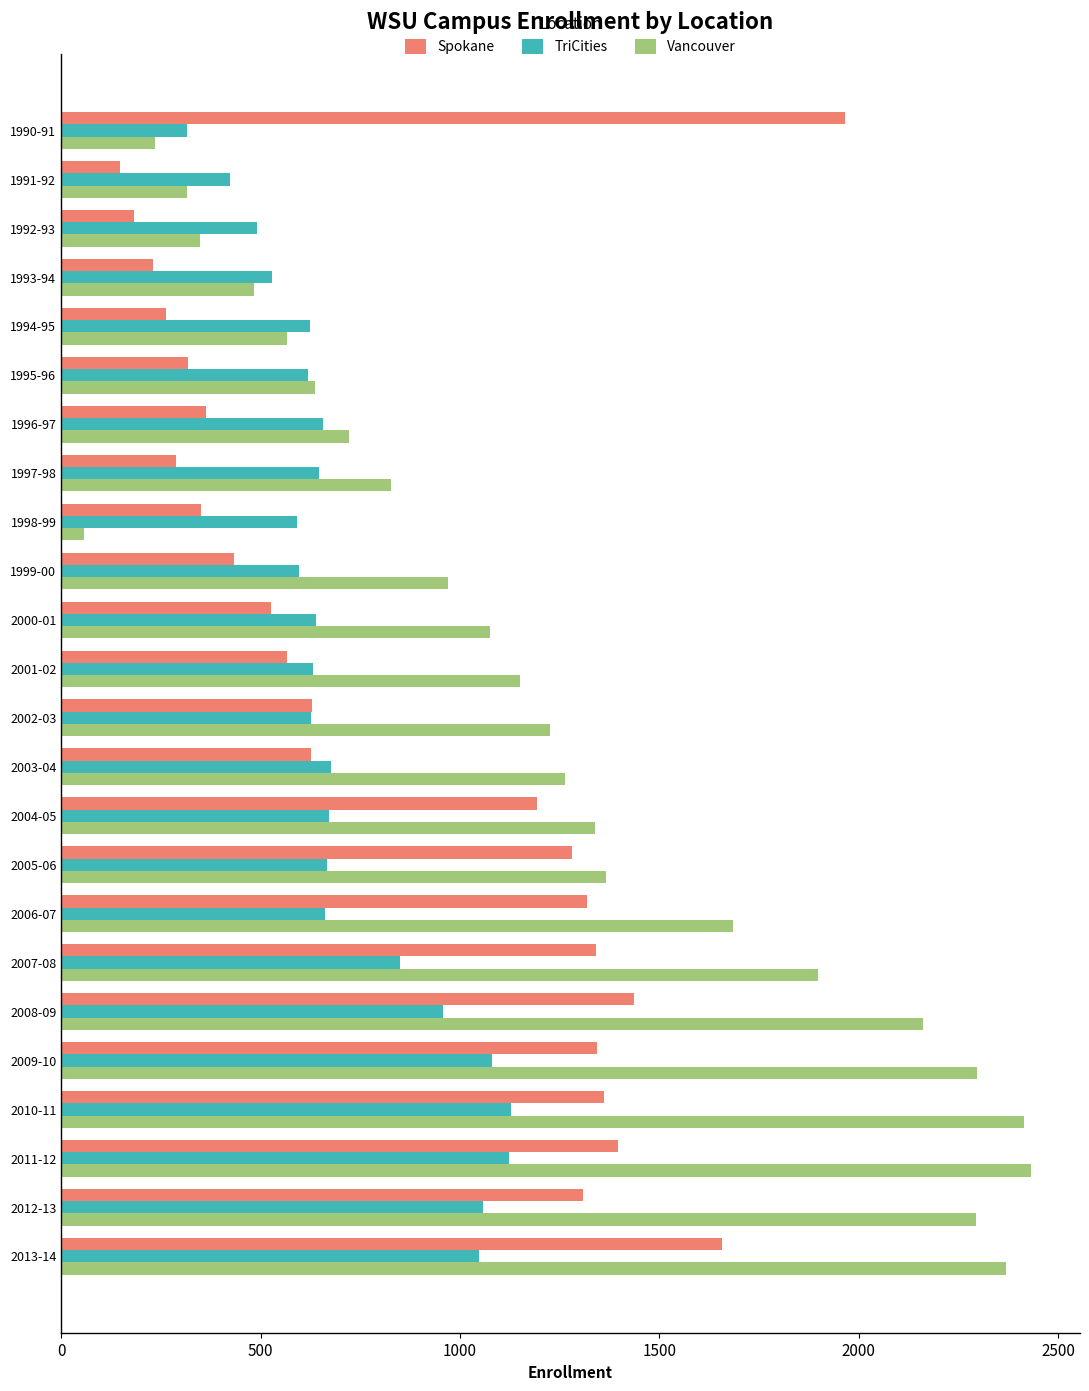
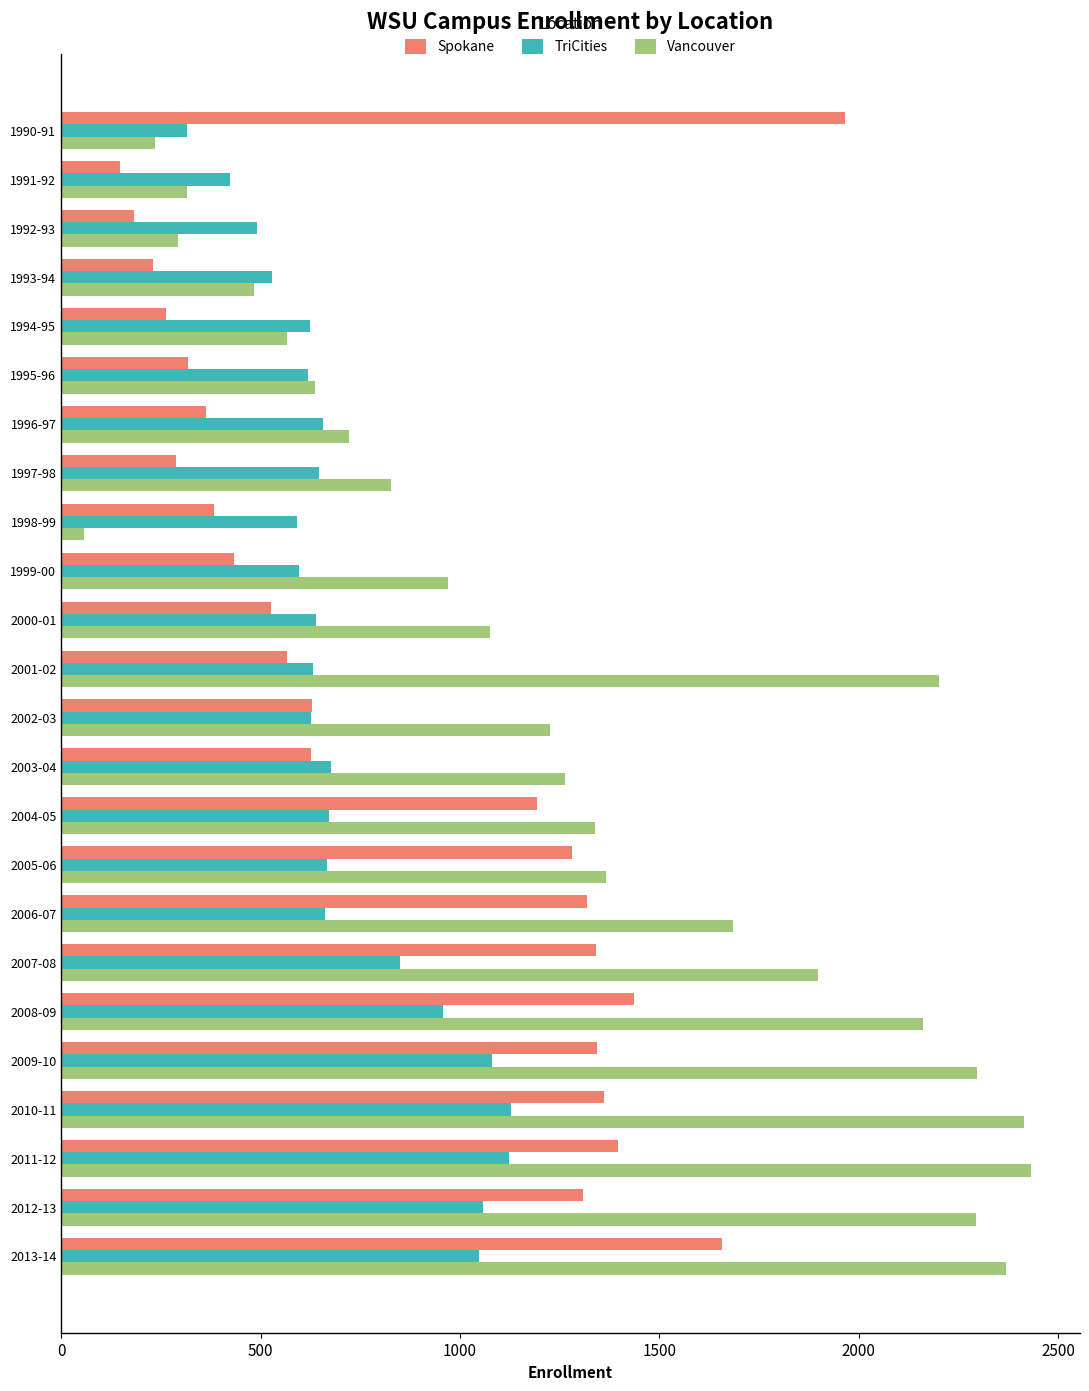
Vancouver, 1992-93: 350 -> 290
Spokane, 1998-99: 350 -> 380
Vancouver, 2001-02: 1150 -> 2200
